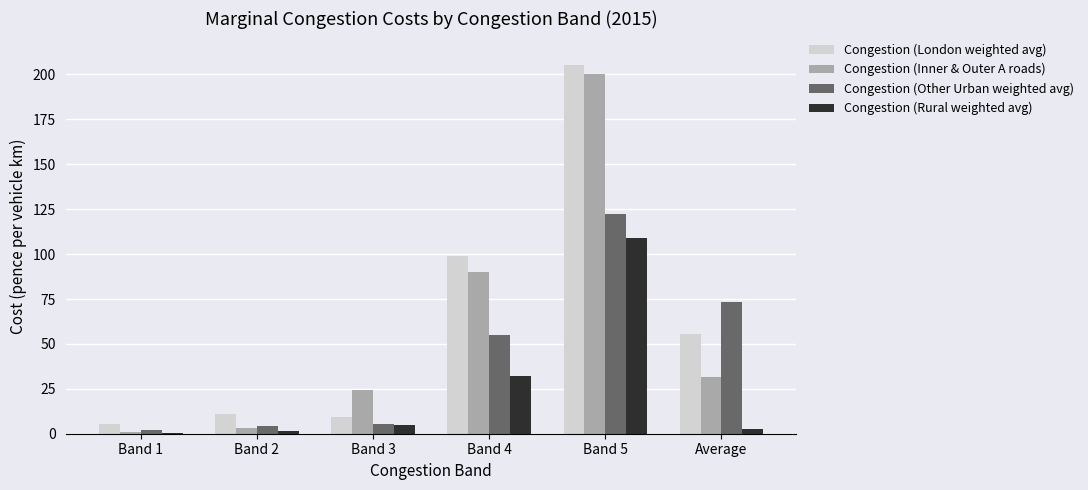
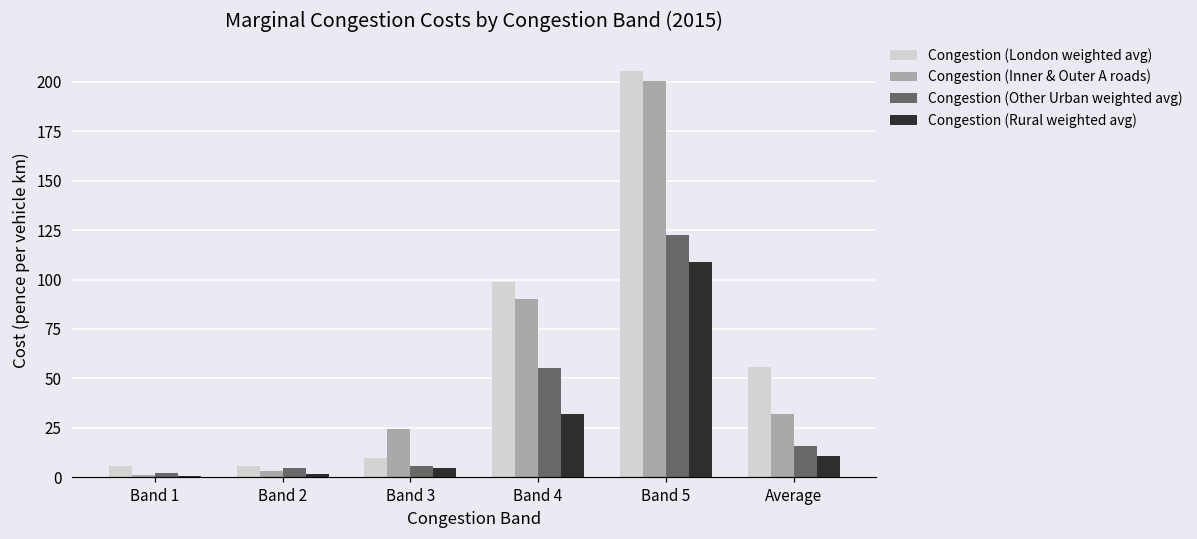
Congestion (London weighted avg), Band 2: 11 -> 6
Congestion (Other Urban weighted avg), Average: 73 -> 16
Congestion (Rural weighted avg), Average: 3 -> 11
